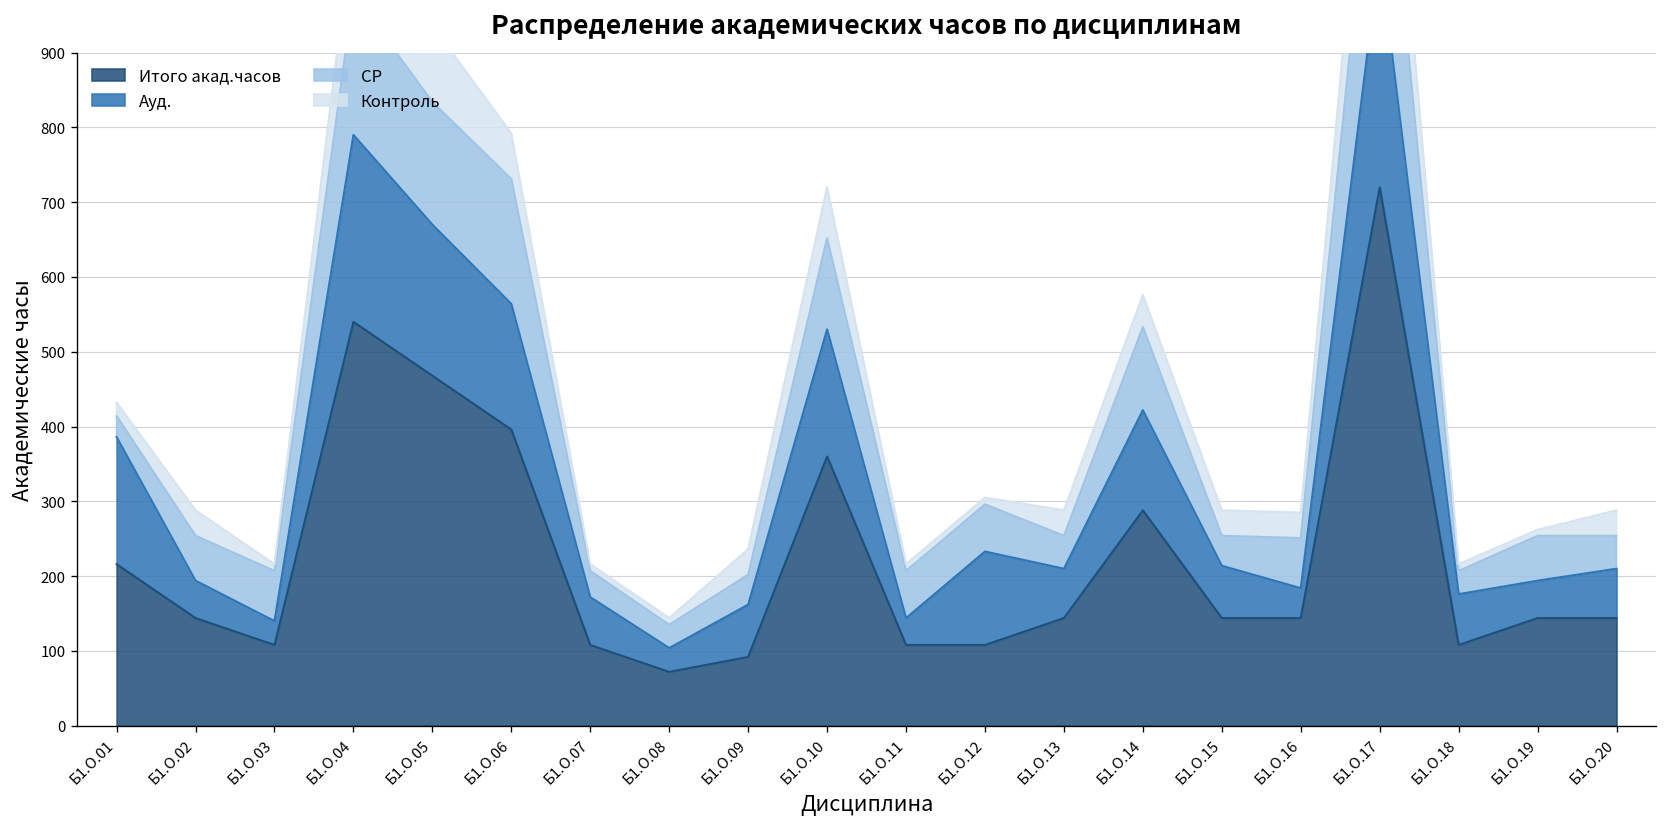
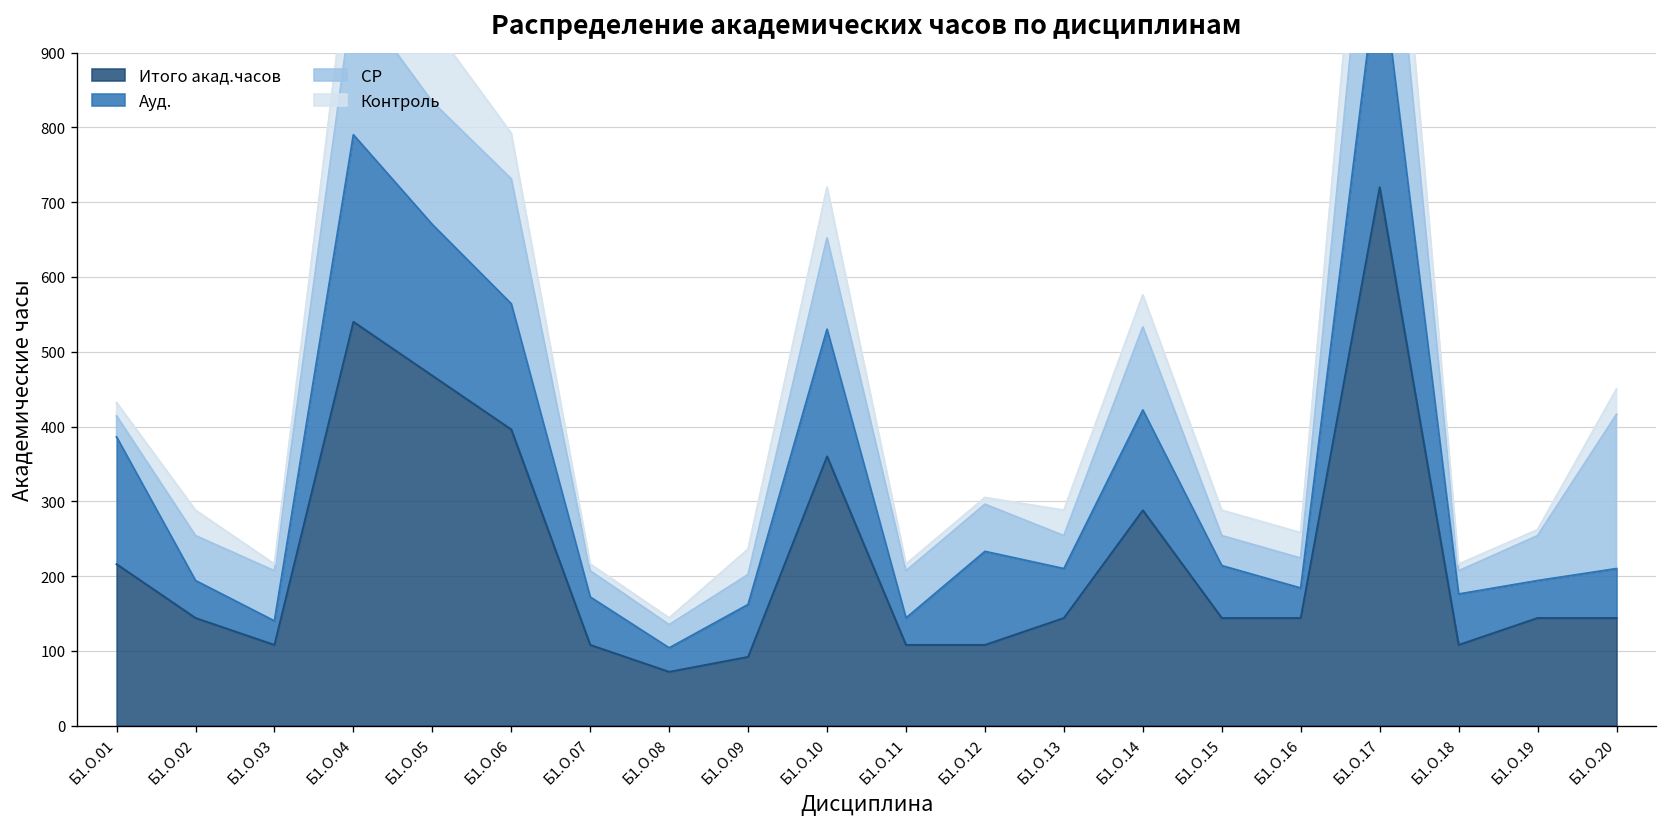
СР, Б1.О.16: 70 -> 40
СР, Б1.О.20: 40 -> 210
